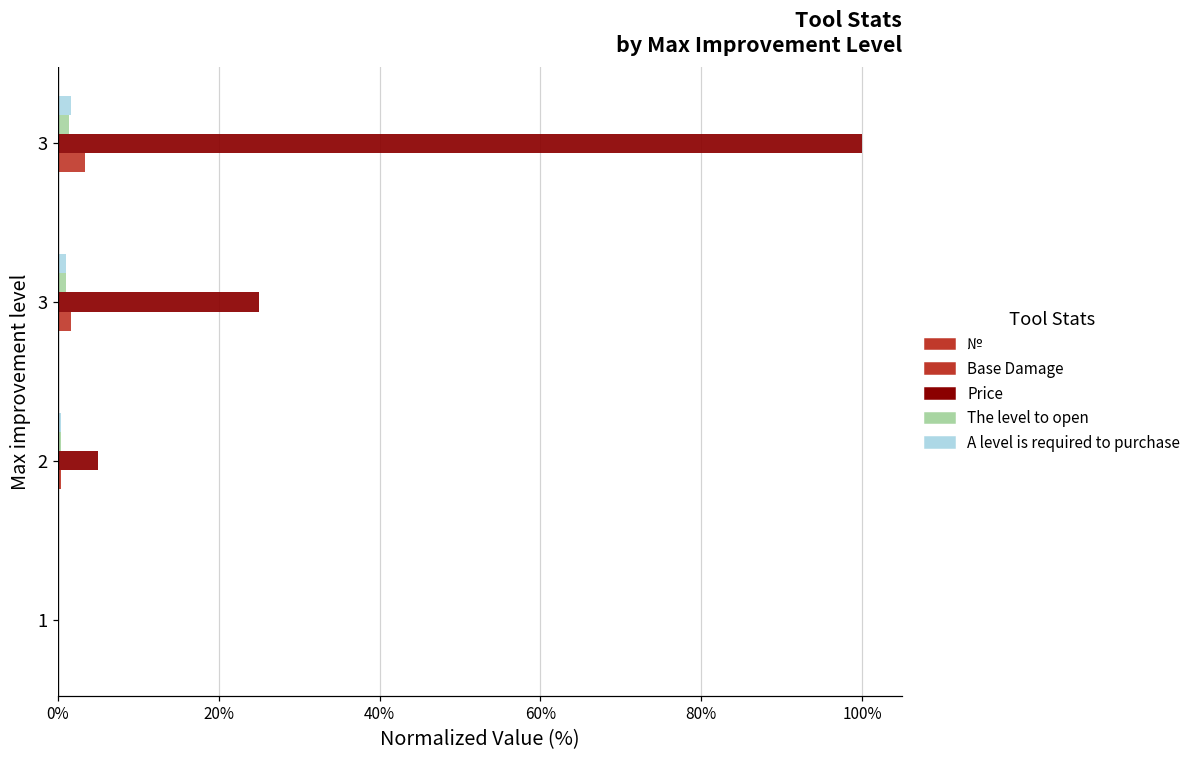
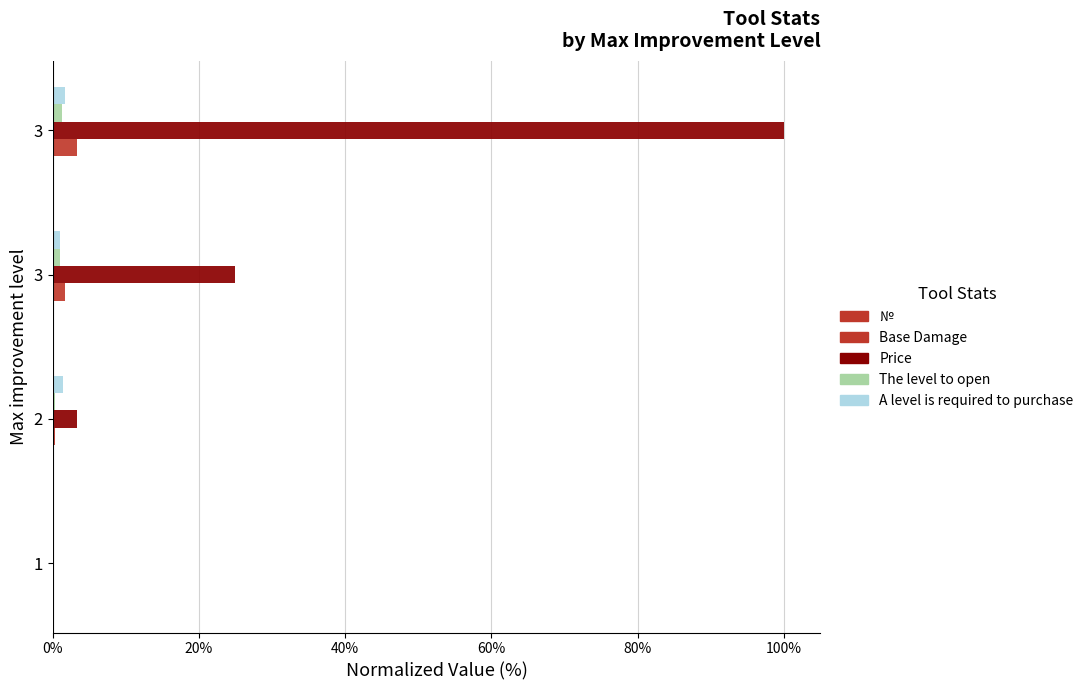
A level is required to purchase, 2: 0% -> 1%
Price, 2: 5% -> 3%
